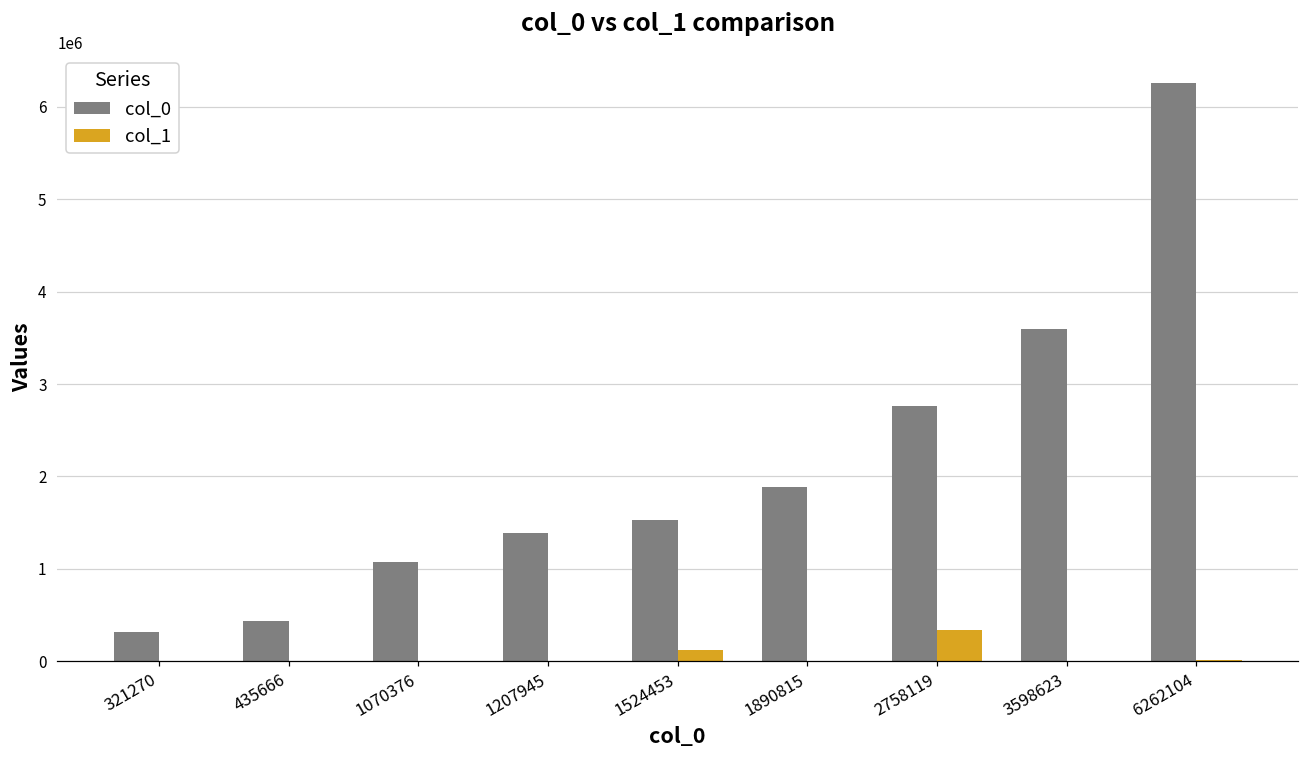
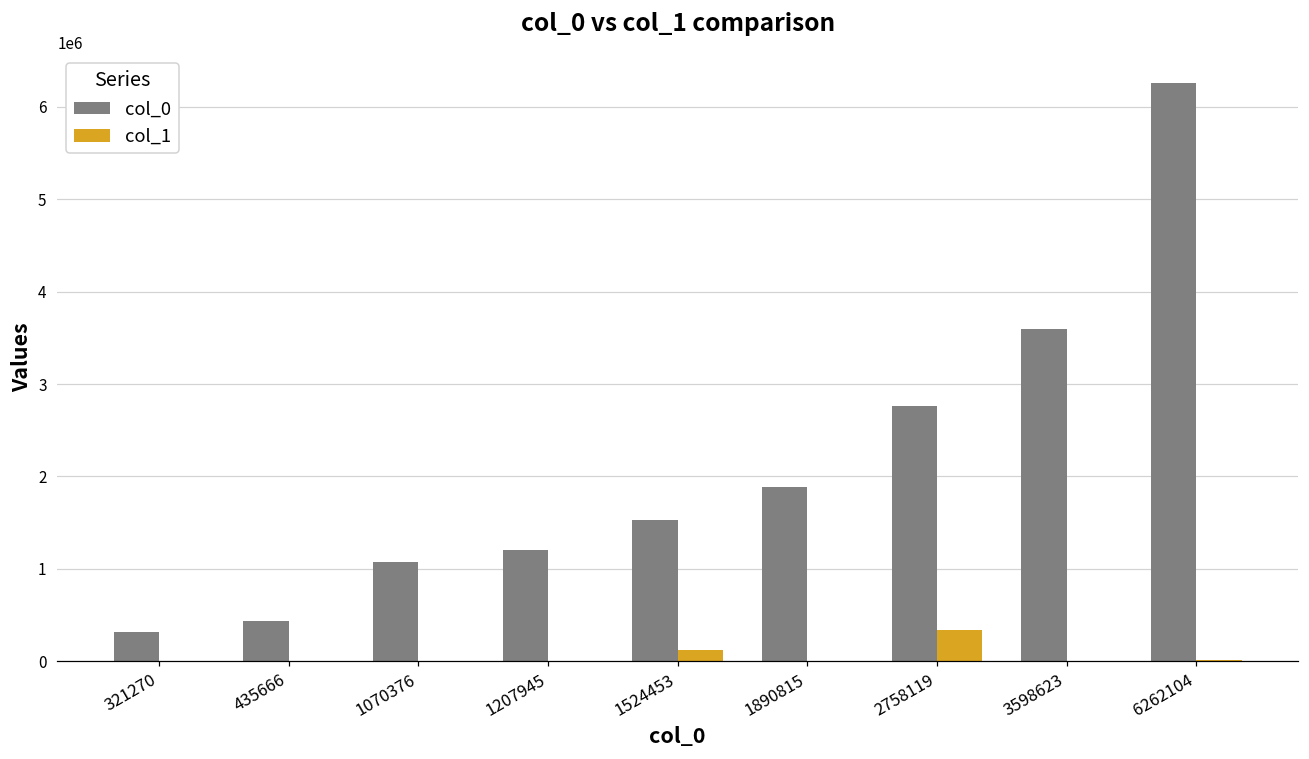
col_0, 1207945: 1400000 -> 1200000
